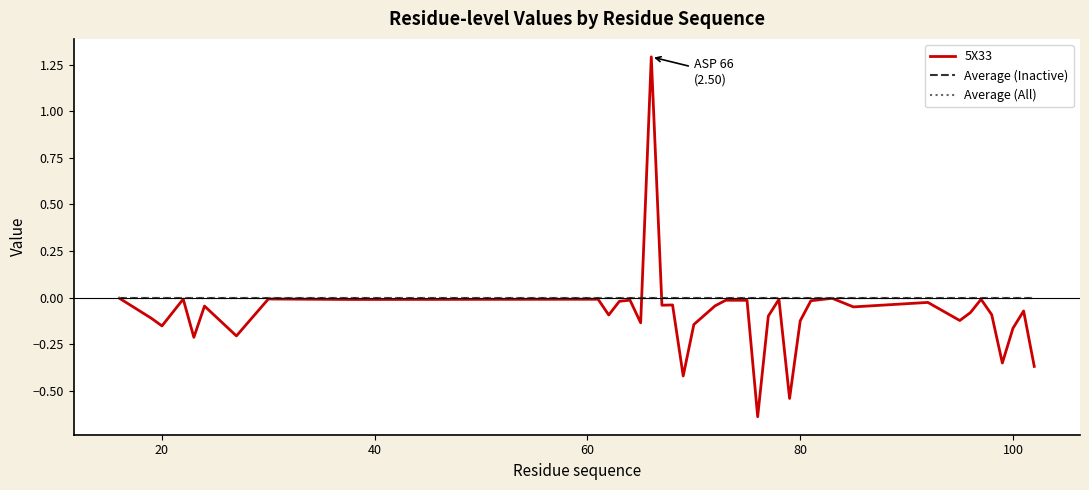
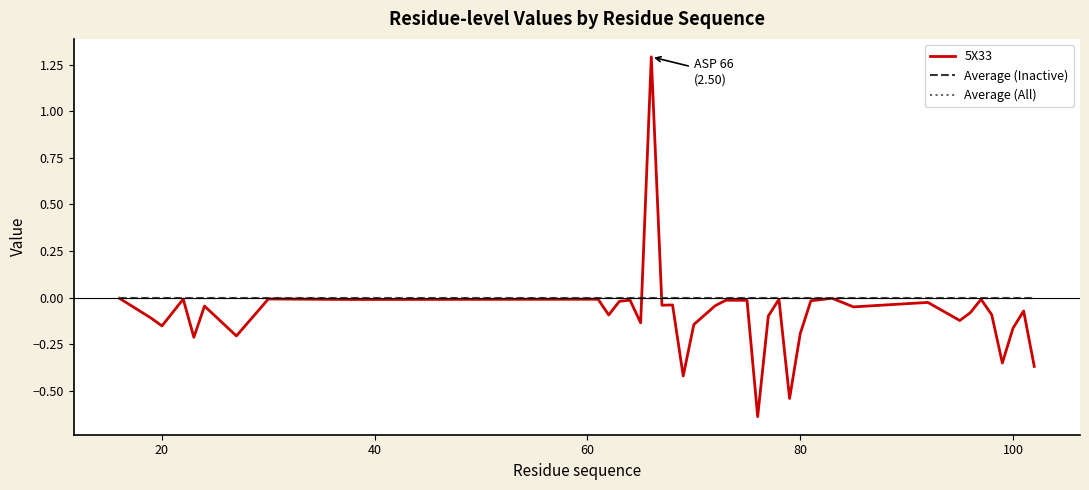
5X33, 80: -0.12 -> -0.19
